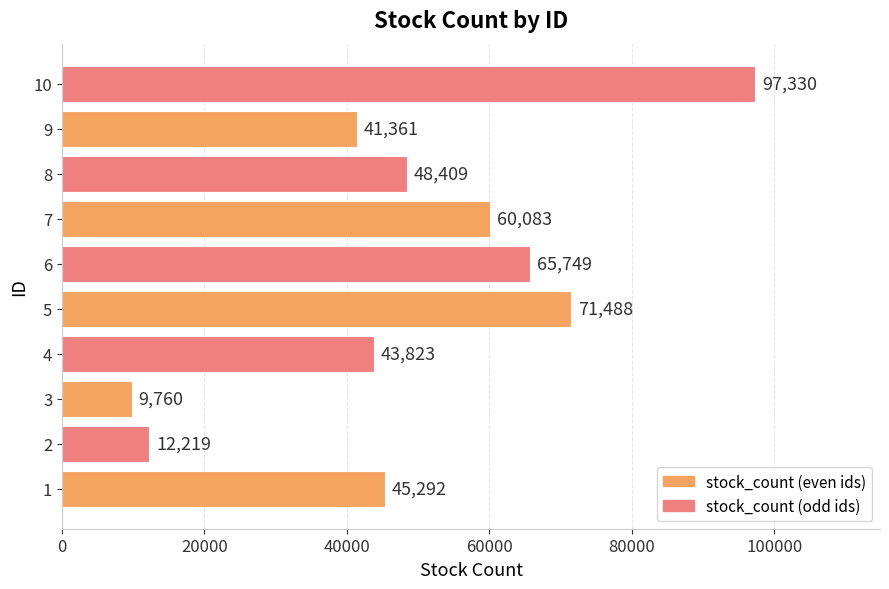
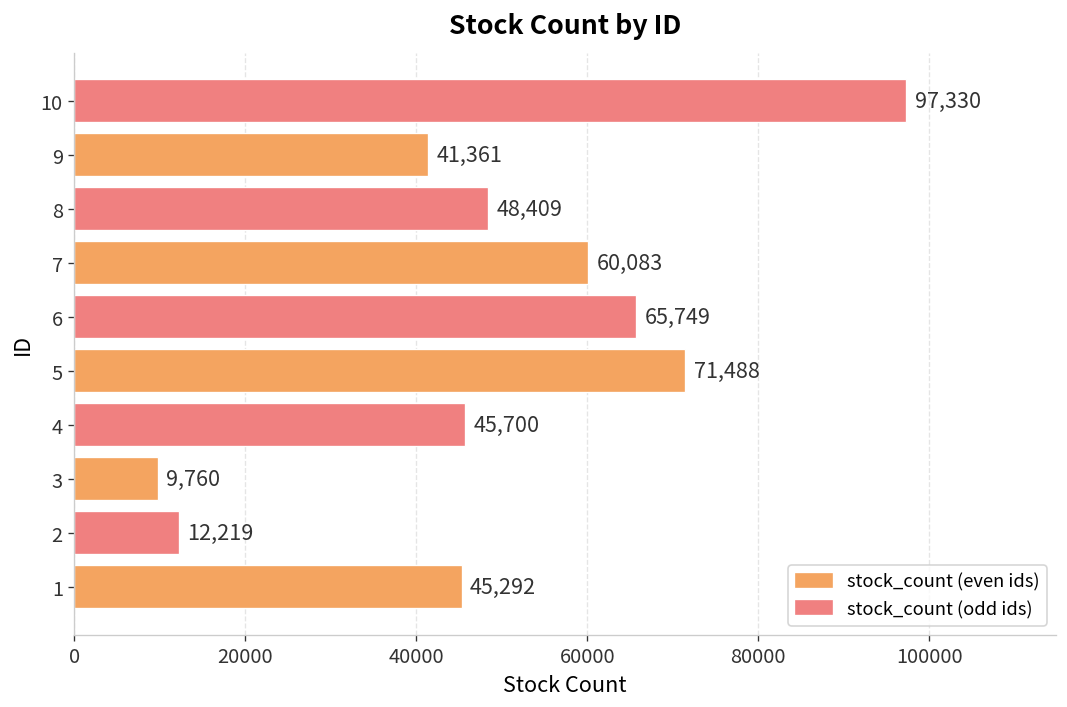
4: 43,823 -> 45,700
